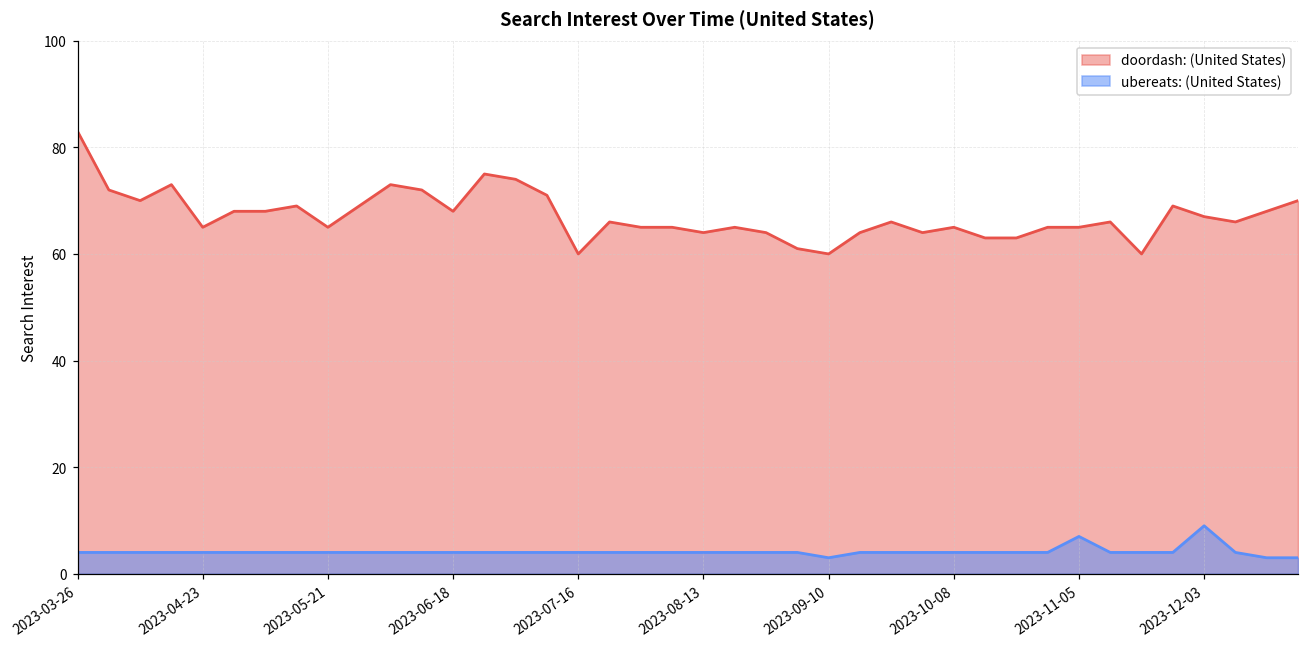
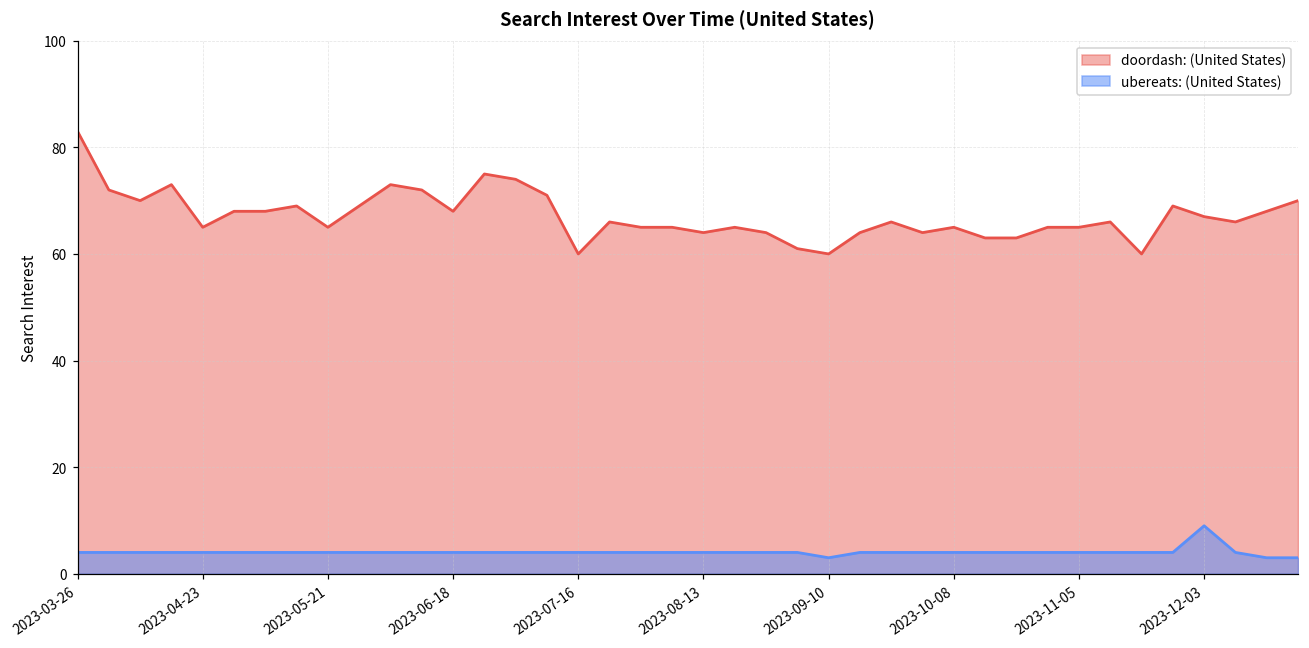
ubereats: (United States), 2023-11-05: 7 -> 4
